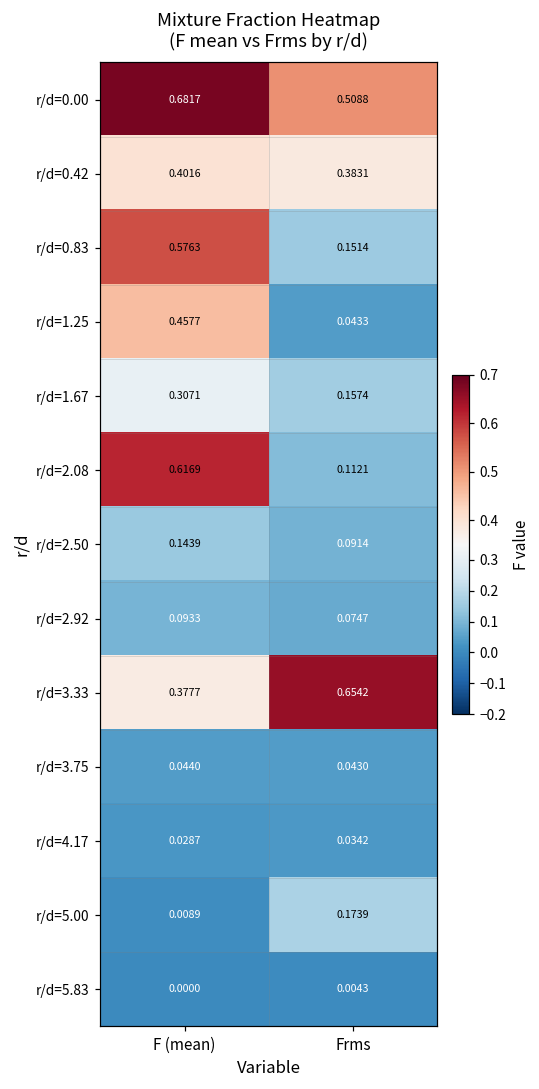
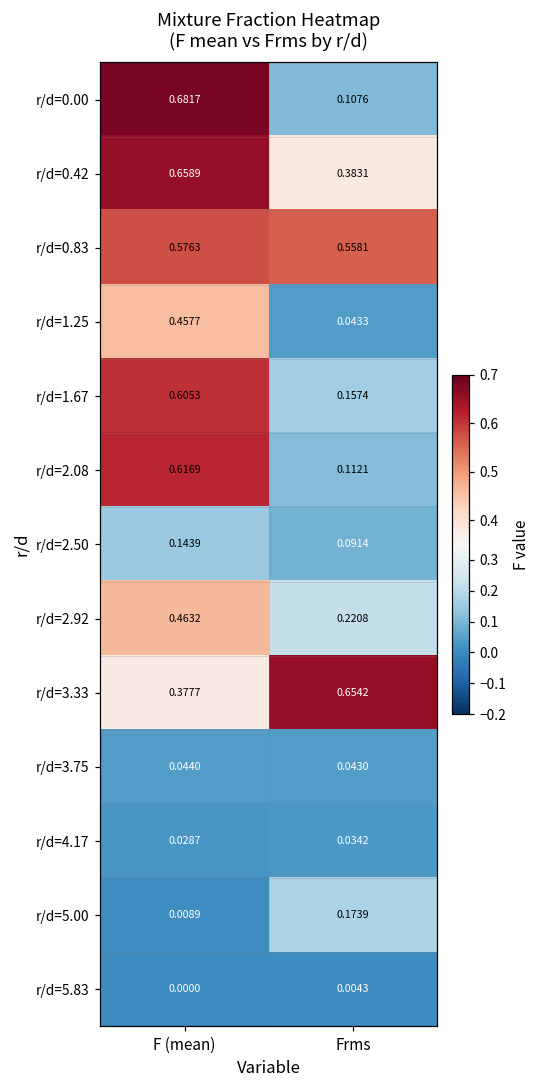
r/d=0.00, Frms: 0.5088 -> 0.1076
r/d=0.42, F (mean): 0.4016 -> 0.6589
r/d=0.83, Frms: 0.1514 -> 0.5581
r/d=1.67, F (mean): 0.3071 -> 0.6053
r/d=2.92, F (mean): 0.0933 -> 0.4632
r/d=2.92, Frms: 0.0747 -> 0.2208
